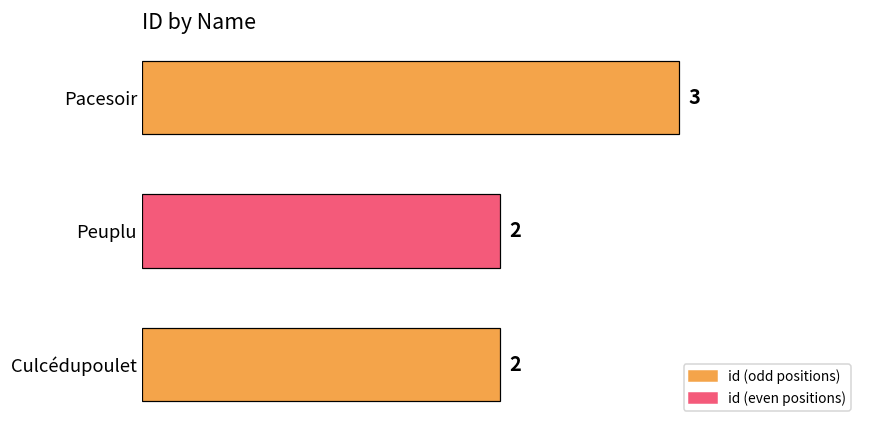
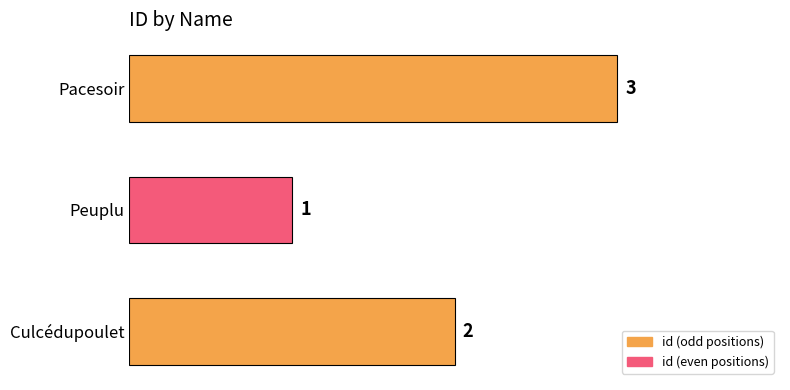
Peuplu: 2 -> 1
